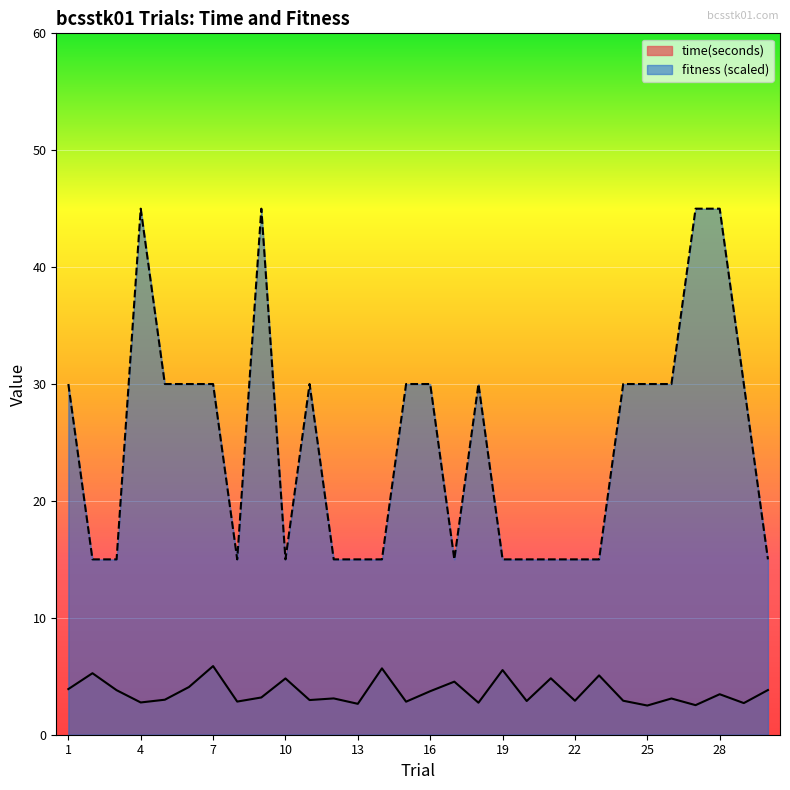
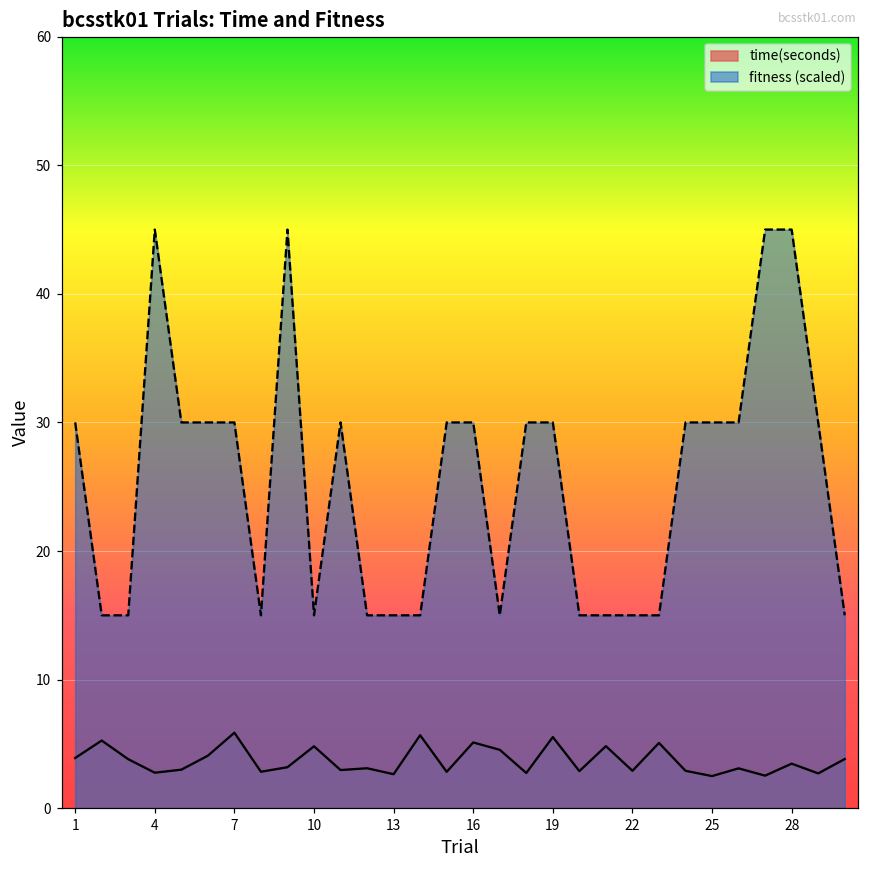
time(seconds), 16: 3.7 -> 5.1
fitness (scaled), 19: 15.0 -> 30.0
